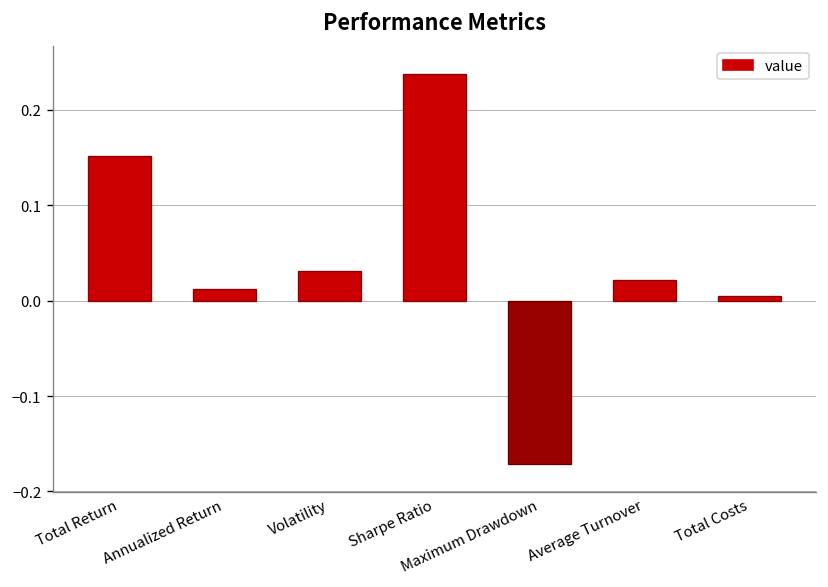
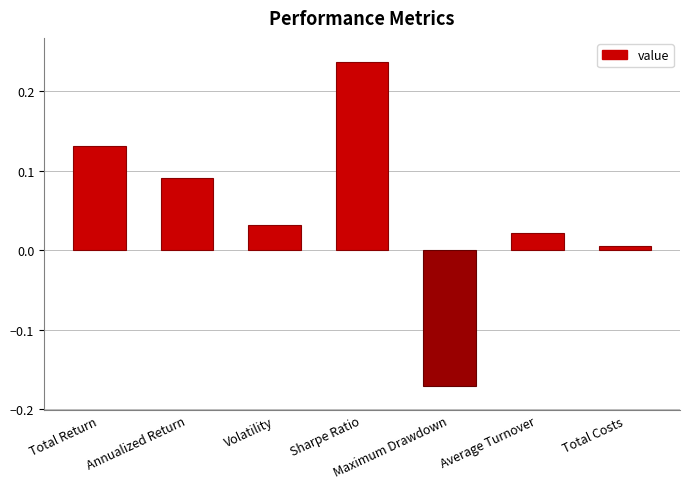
Total Return: 0.15 -> 0.13
Annualized Return: 0.01 -> 0.09
